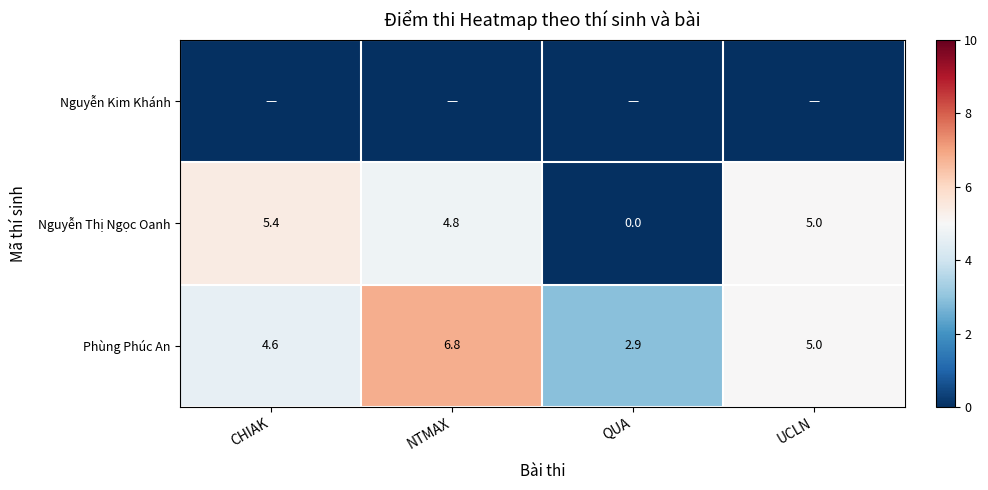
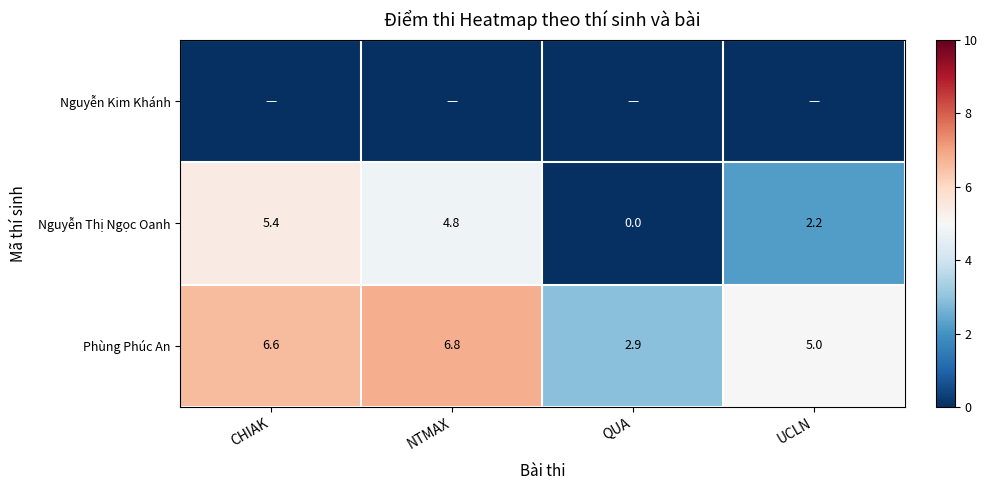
Nguyễn Thị Ngọc Oanh, UCLN: 5.0 -> 2.2
Phùng Phúc An, CHIAK: 4.6 -> 6.6
